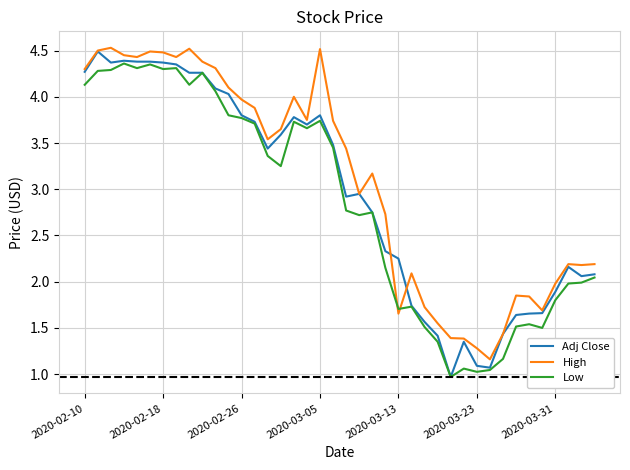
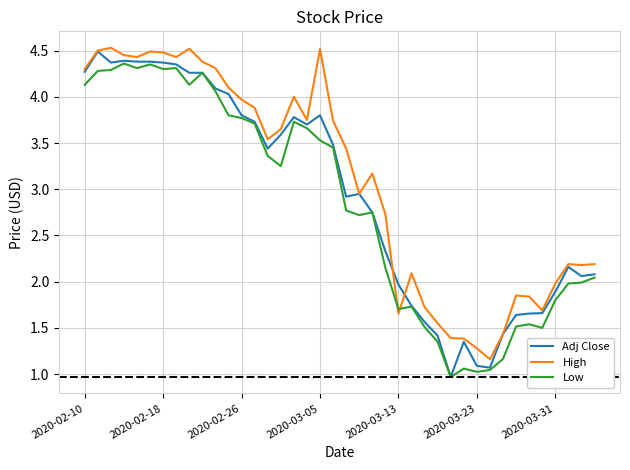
Low, 2020-03-05: 3.7 -> 3.5
Adj Close, 2020-03-13: 2.3 -> 2.0
